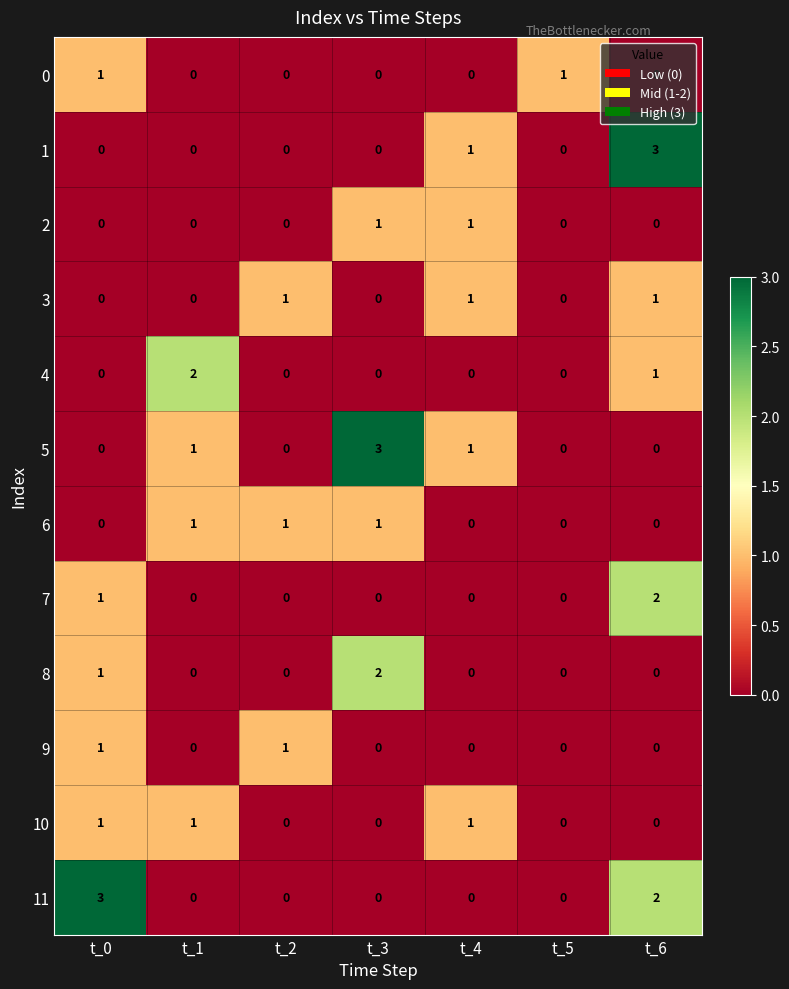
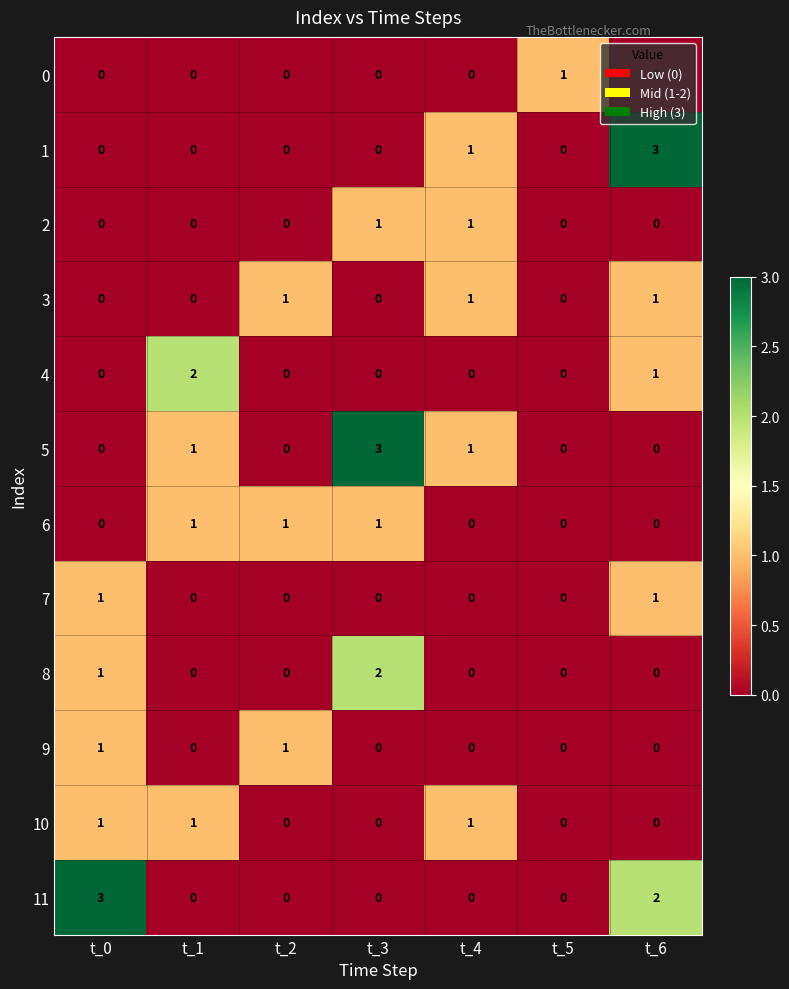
0, t_0: 1 -> 0
7, t_6: 2 -> 1
